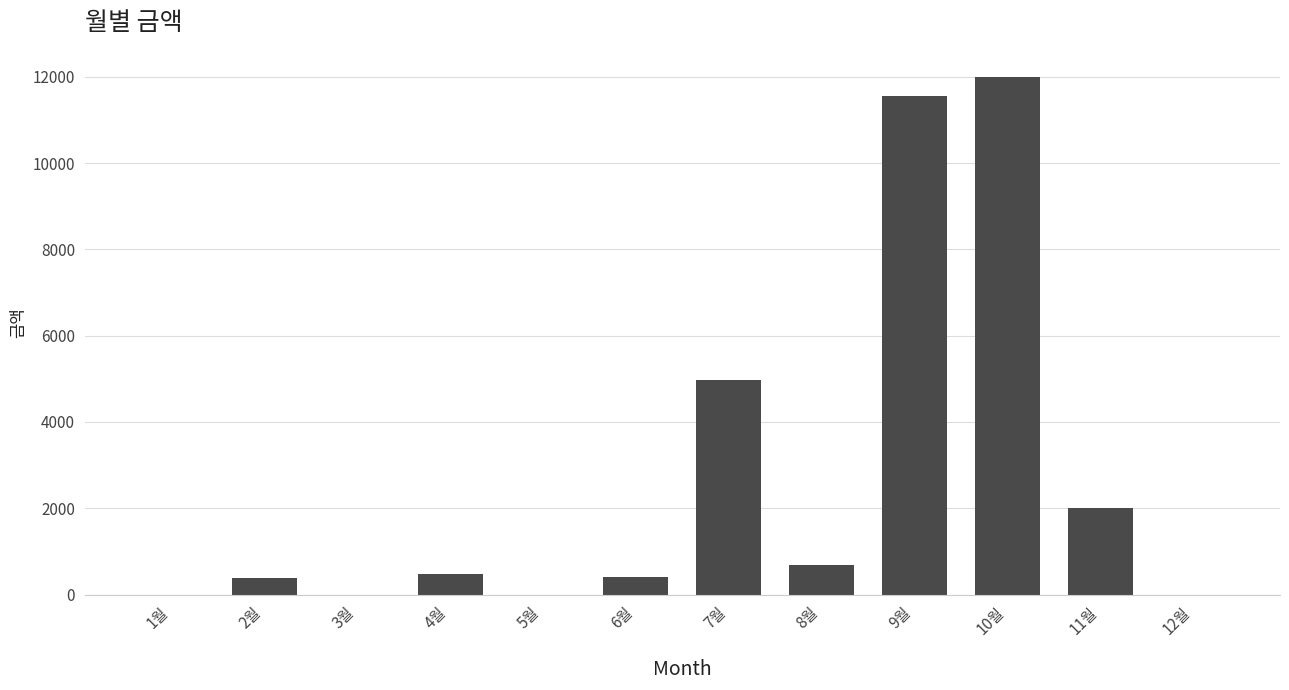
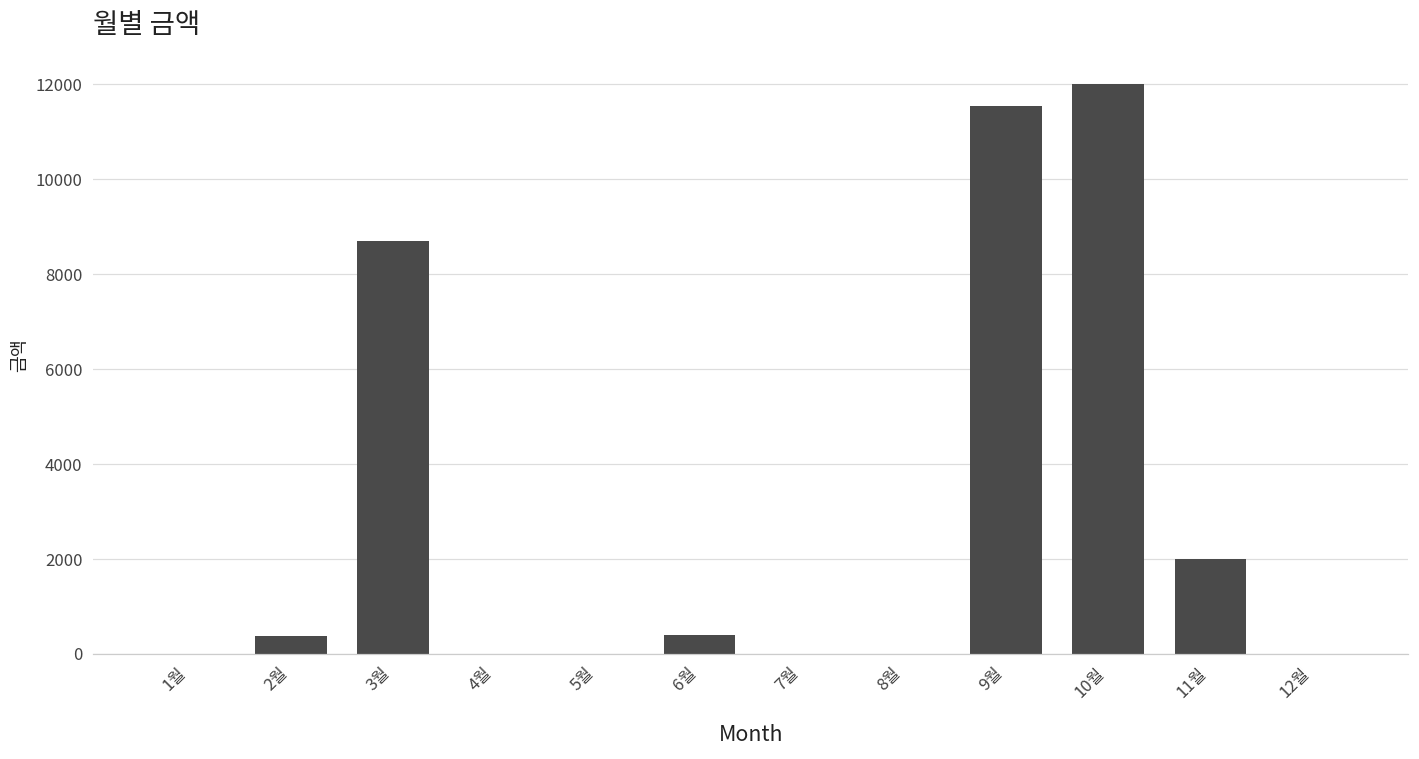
3월: 0 -> 8700
4월: 500 -> 0
7월: 5000 -> 0
8월: 700 -> 0
